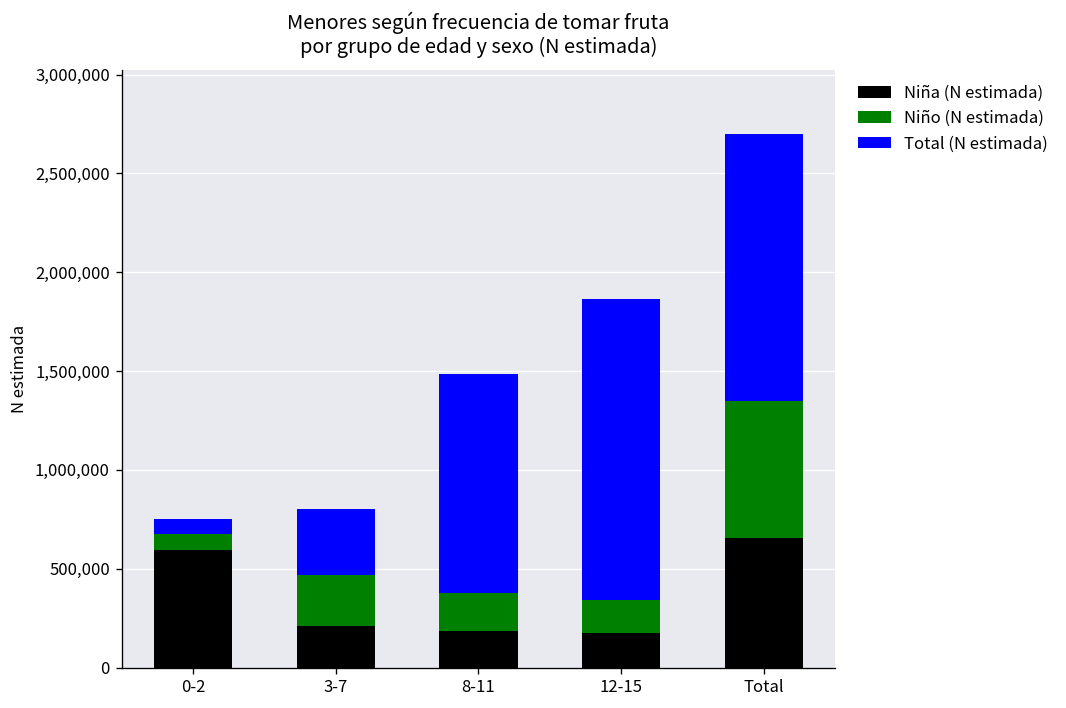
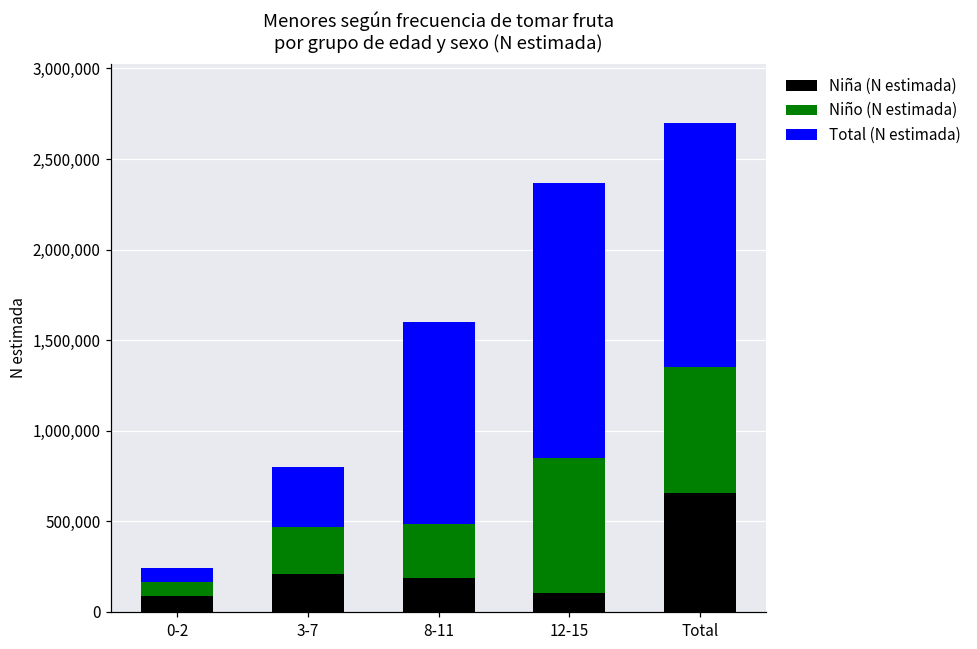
Niña (N estimada), 0-2: 600,000 -> 90,000
Niño (N estimada), 8-11: 190,000 -> 300,000
Niña (N estimada), 12-15: 170,000 -> 110,000
Niño (N estimada), 12-15: 170,000 -> 740,000
